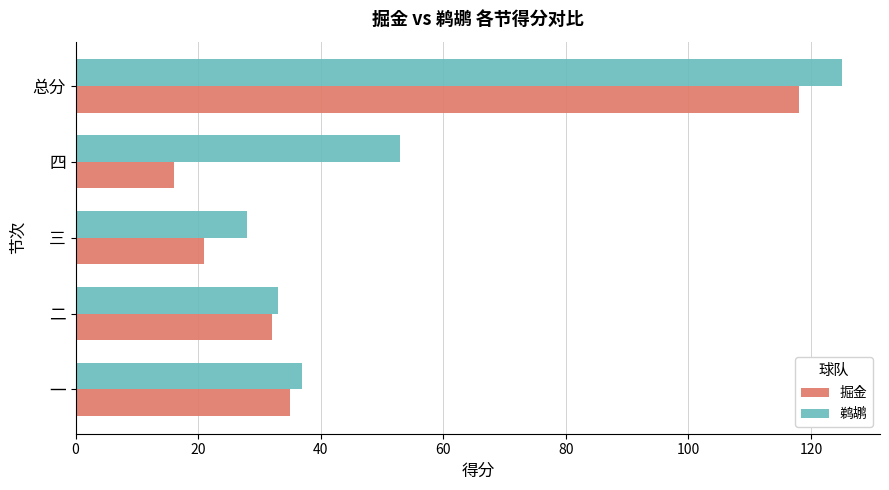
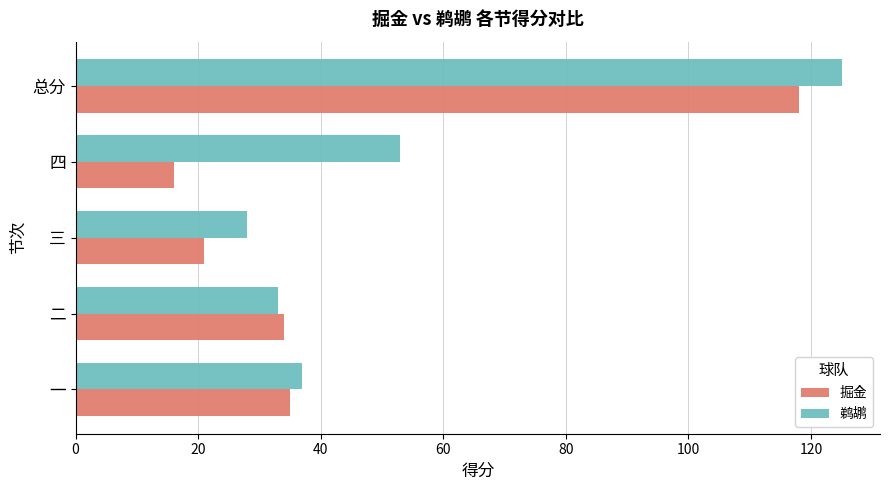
掘金, 二: 32 -> 34
